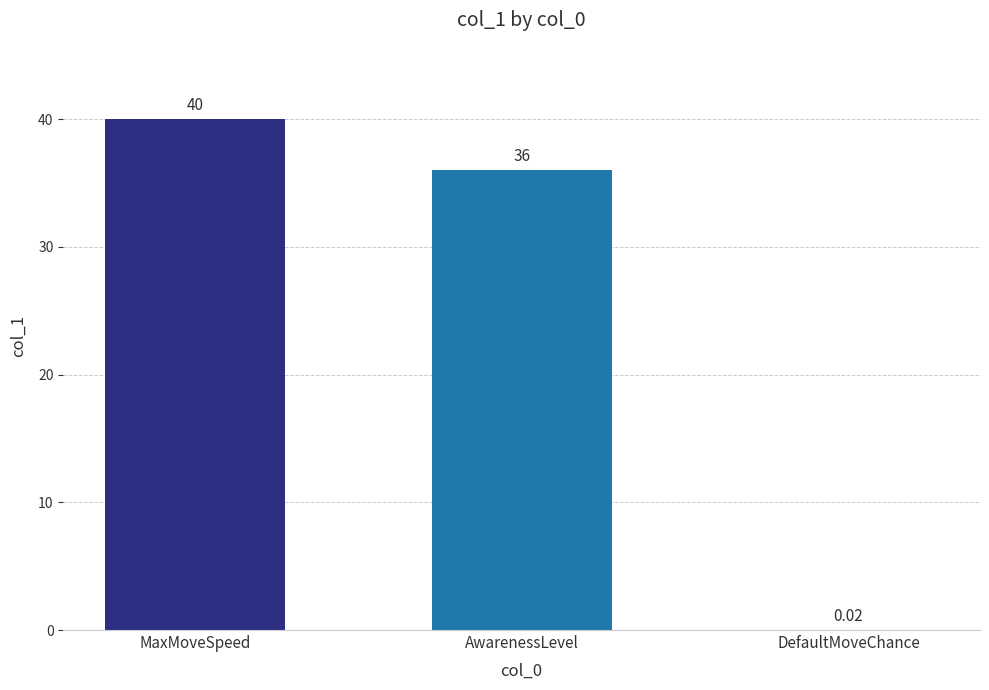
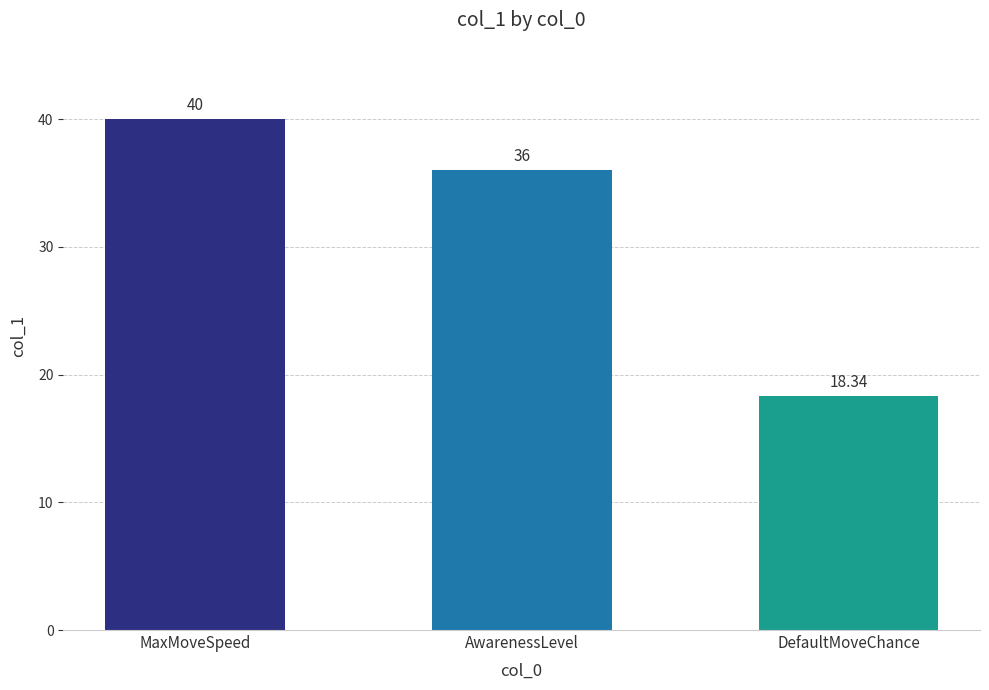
DefaultMoveChance: 0.02 -> 18.34
